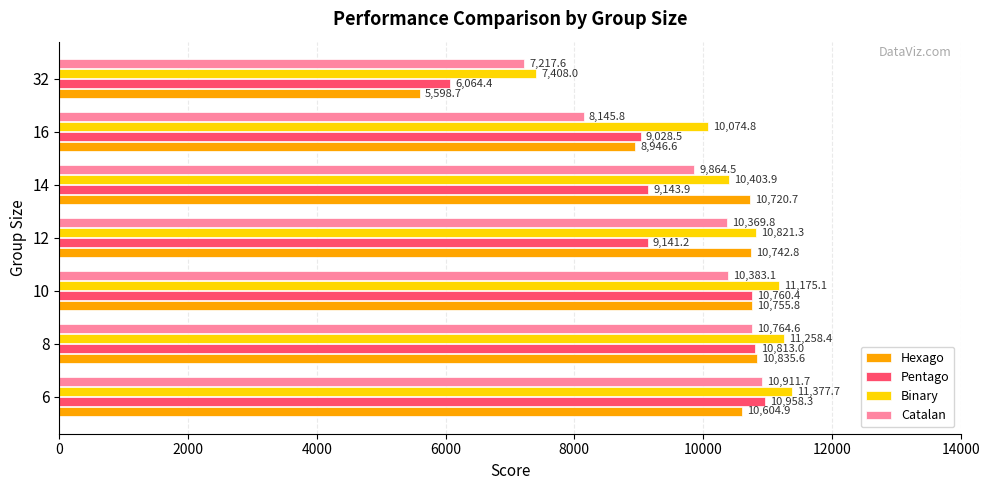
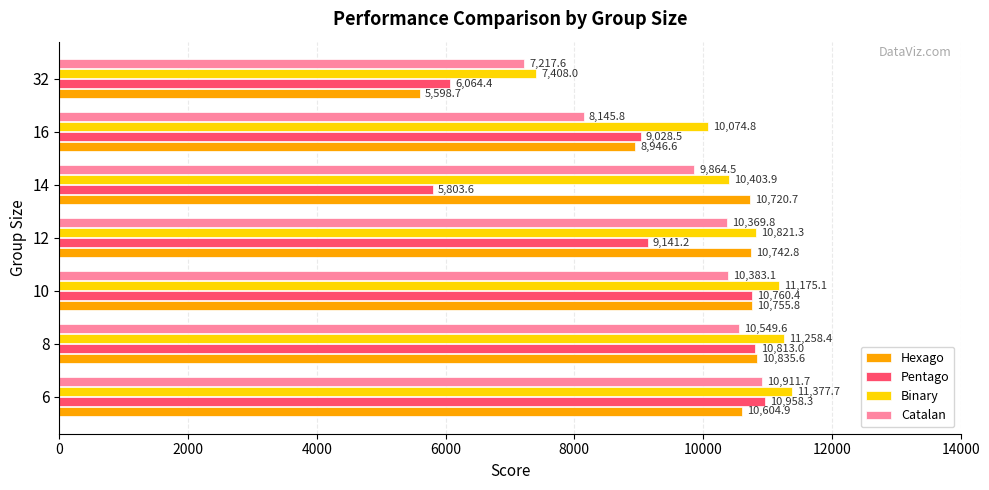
Pentago, 14: 9,143.9 -> 5,803.6
Catalan, 8: 10,764.6 -> 10,549.6
